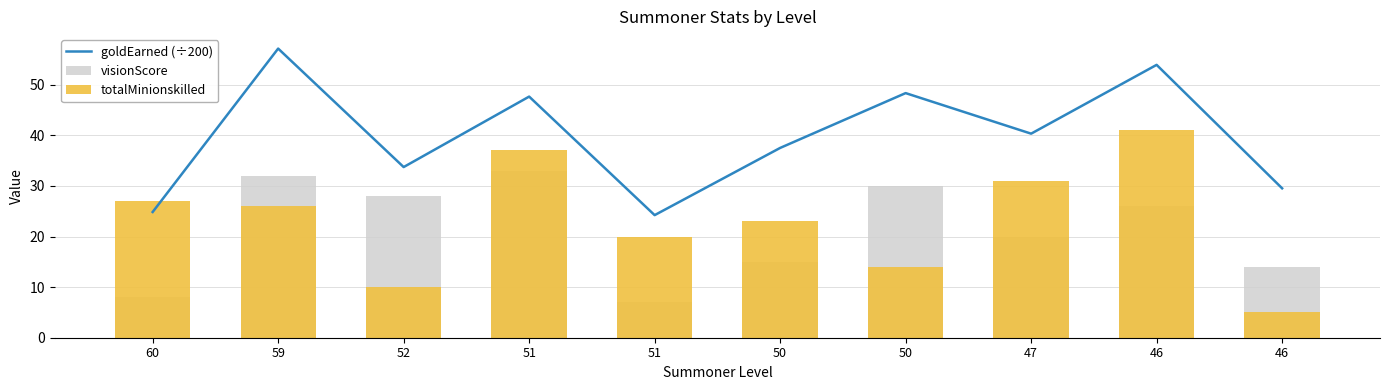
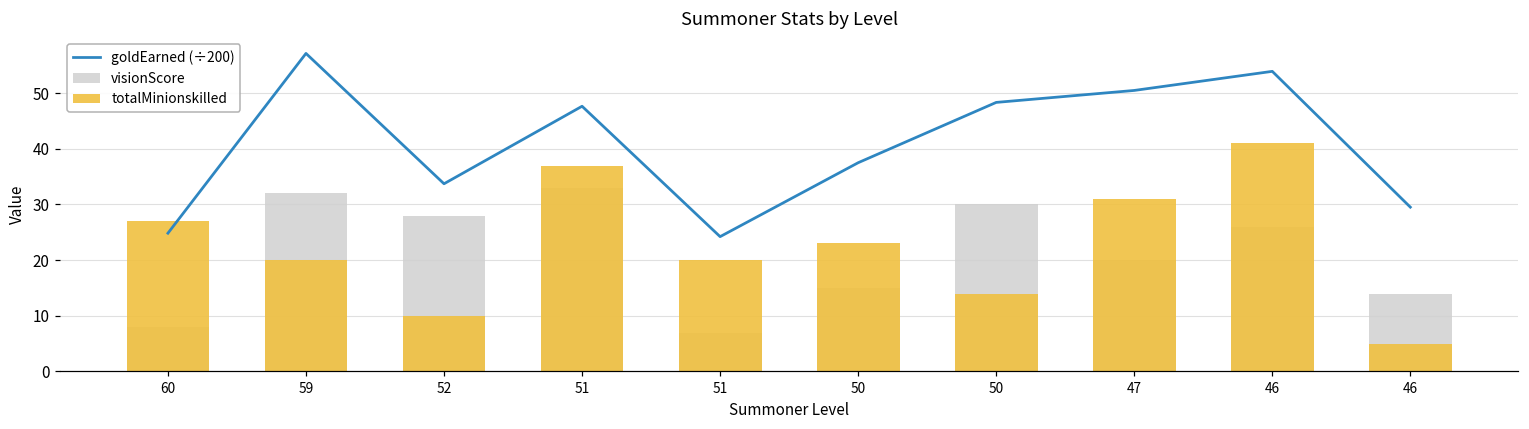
totalMinionskilled, 59: 26 -> 20
goldEarned (÷200), 47: 40 -> 50
